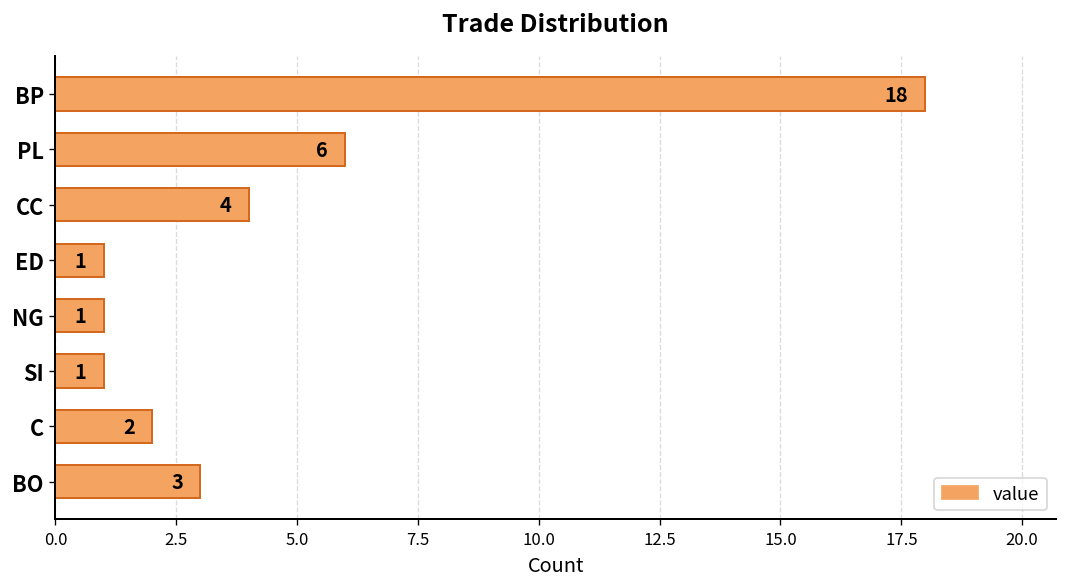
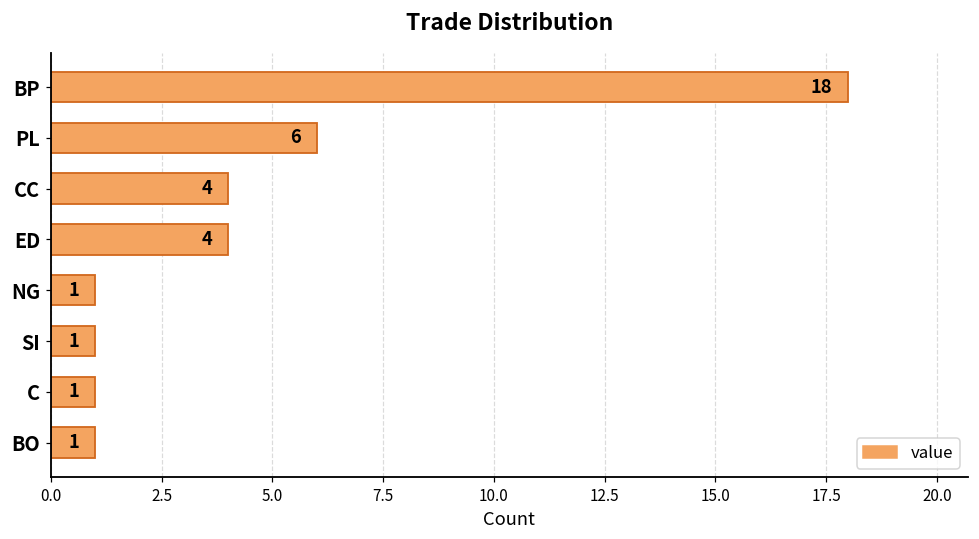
ED: 1 -> 4
C: 2 -> 1
BO: 3 -> 1
